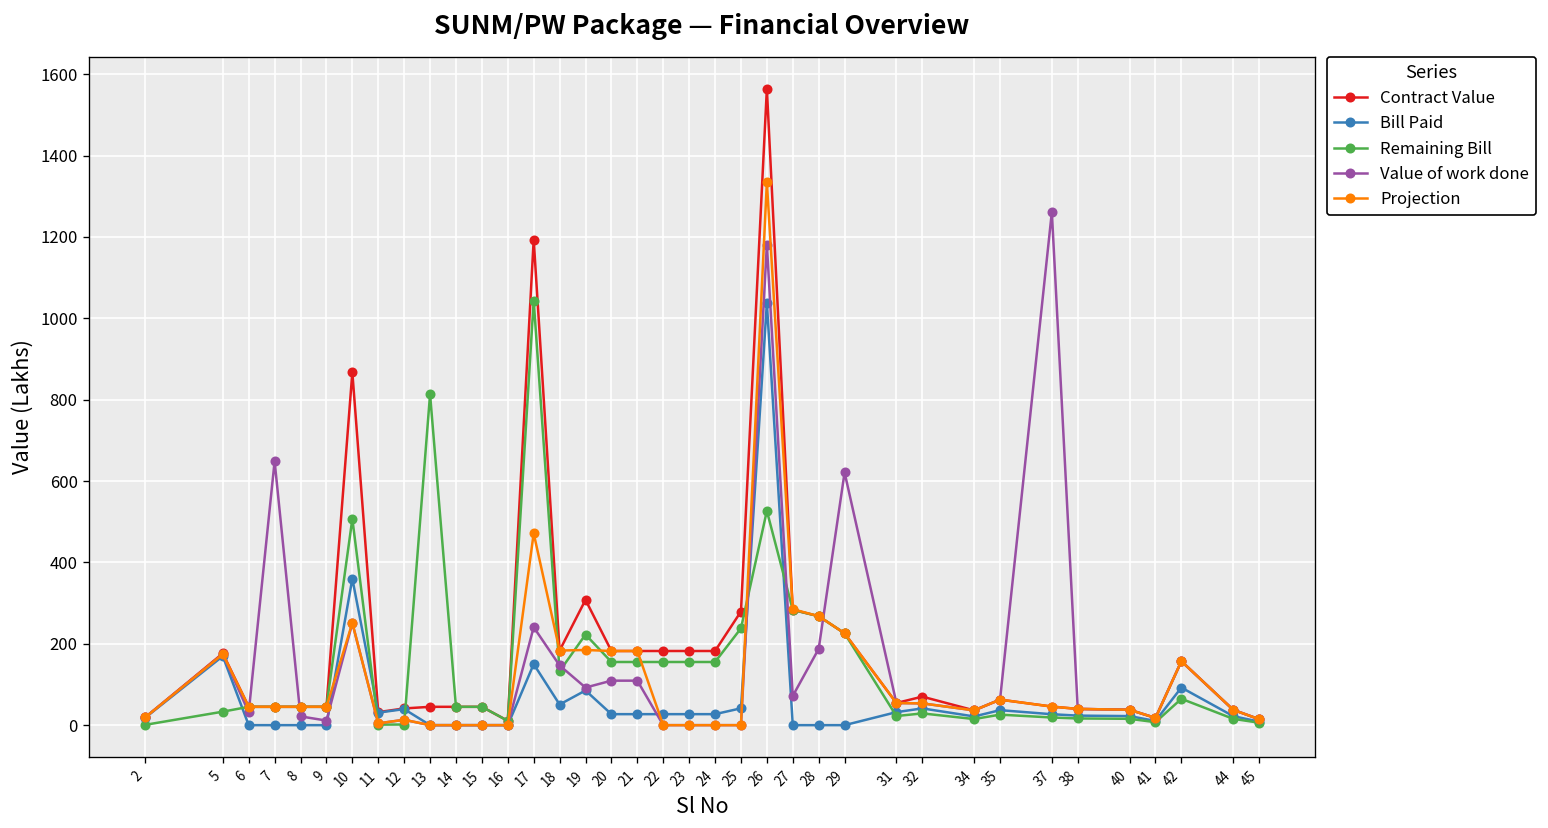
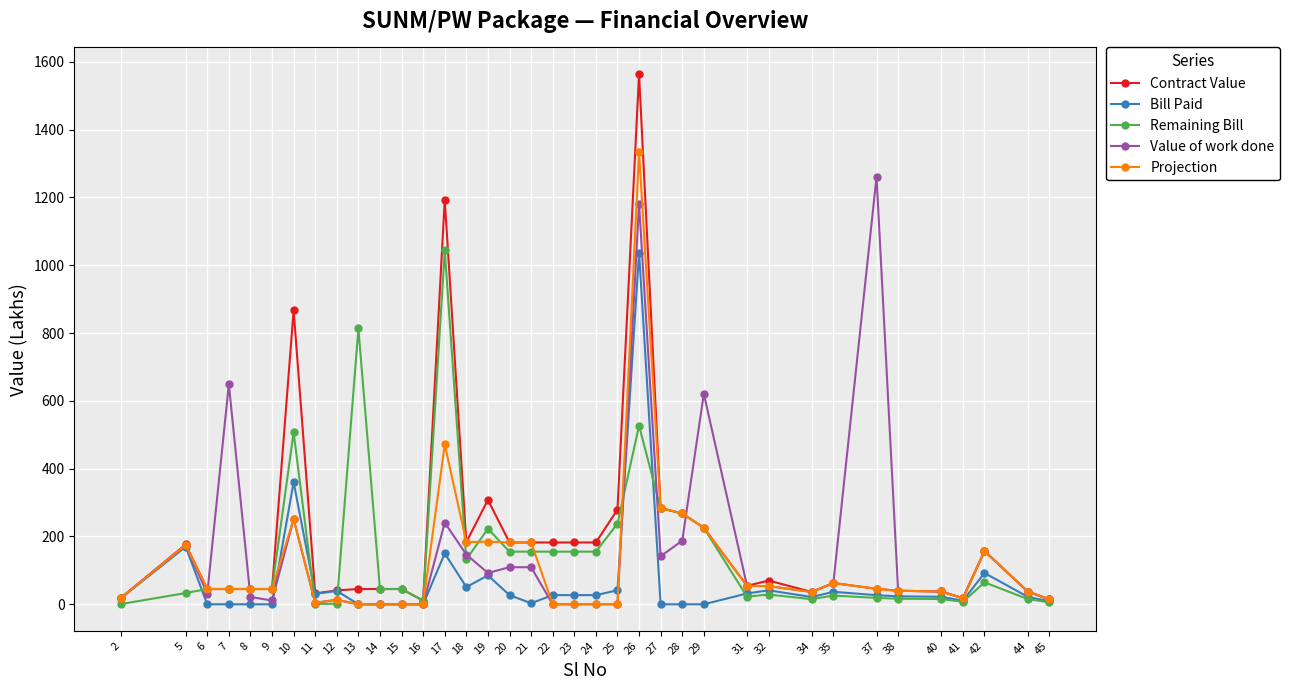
Bill Paid, 21: 30 -> 0
Value of work done, 27: 70 -> 140
